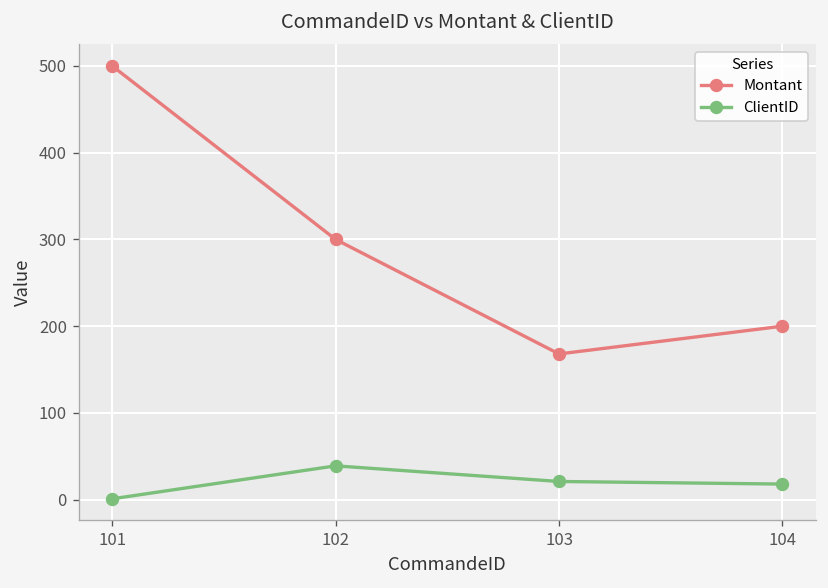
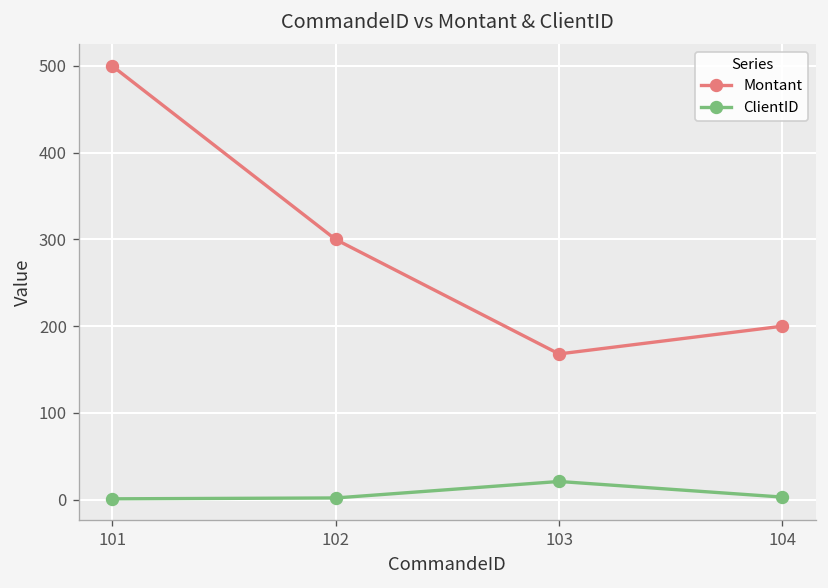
ClientID, 102: 40 -> 0
ClientID, 104: 20 -> 0
